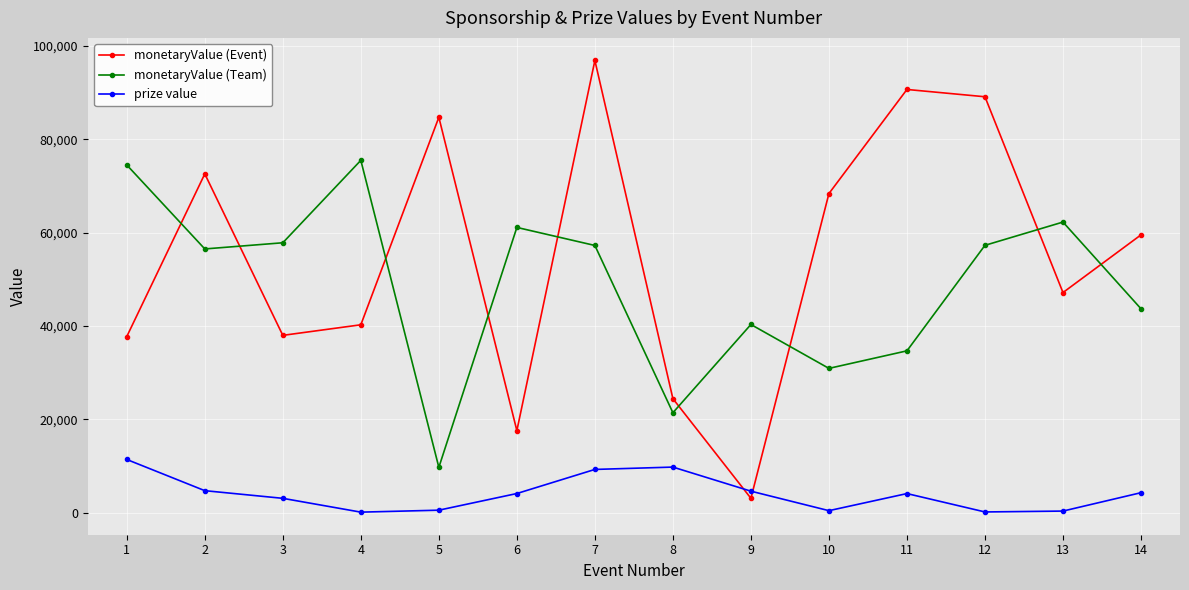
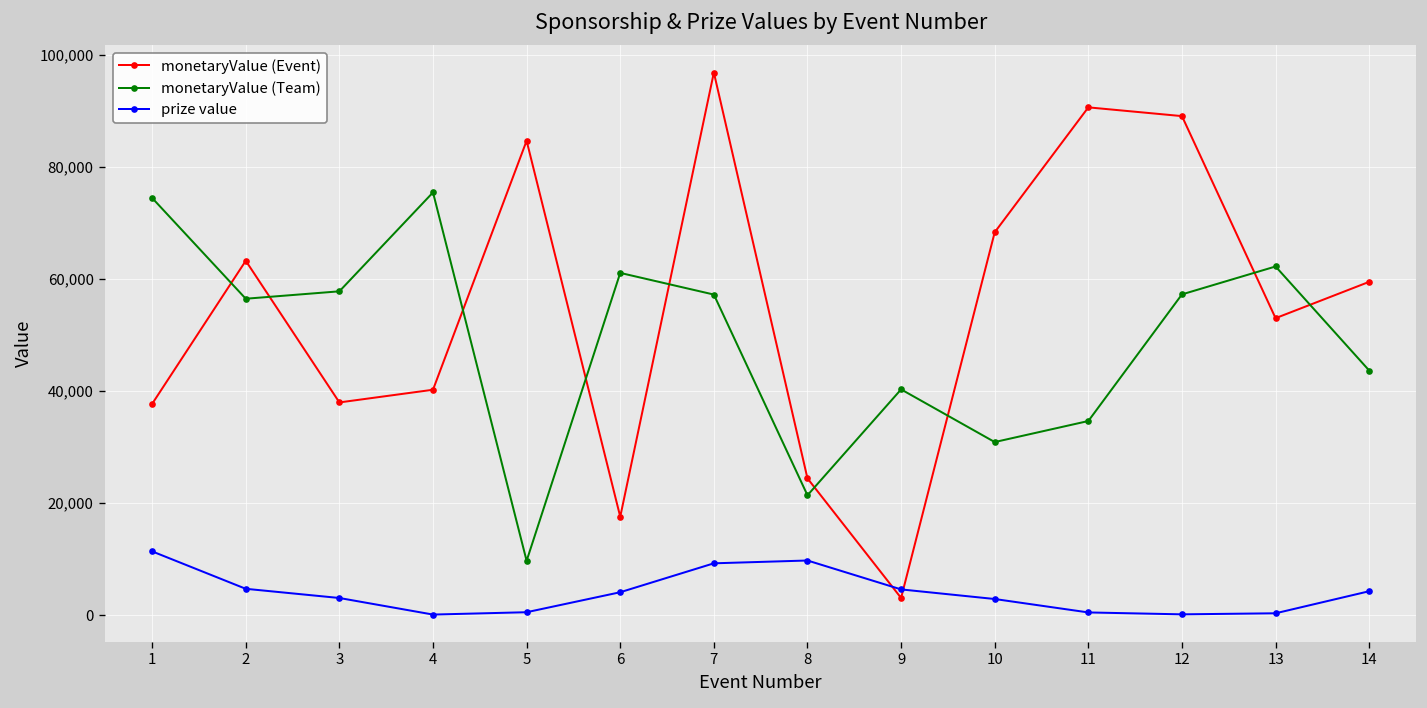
monetaryValue (Event), 2: 73,000 -> 63,000
prize value, 10: 0 -> 3,000
prize value, 11: 4,000 -> 1,000
monetaryValue (Event), 13: 47,000 -> 53,000
